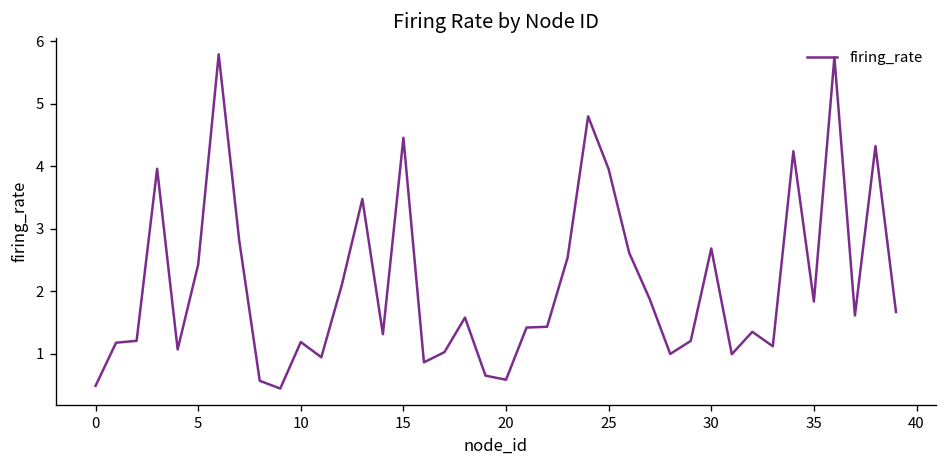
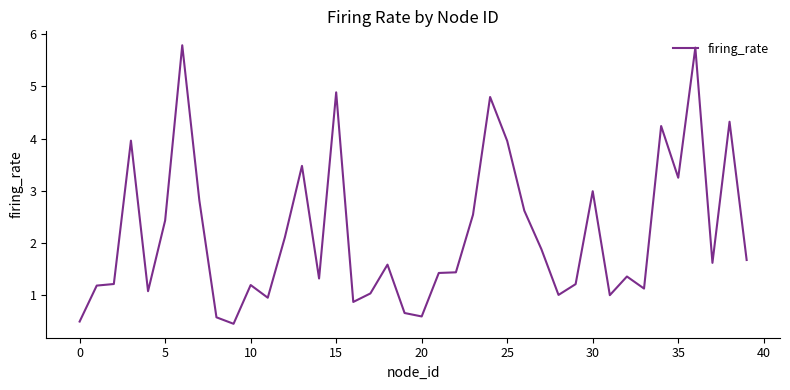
15: 4.5 -> 4.9
30: 2.7 -> 3.0
35: 1.8 -> 3.2
